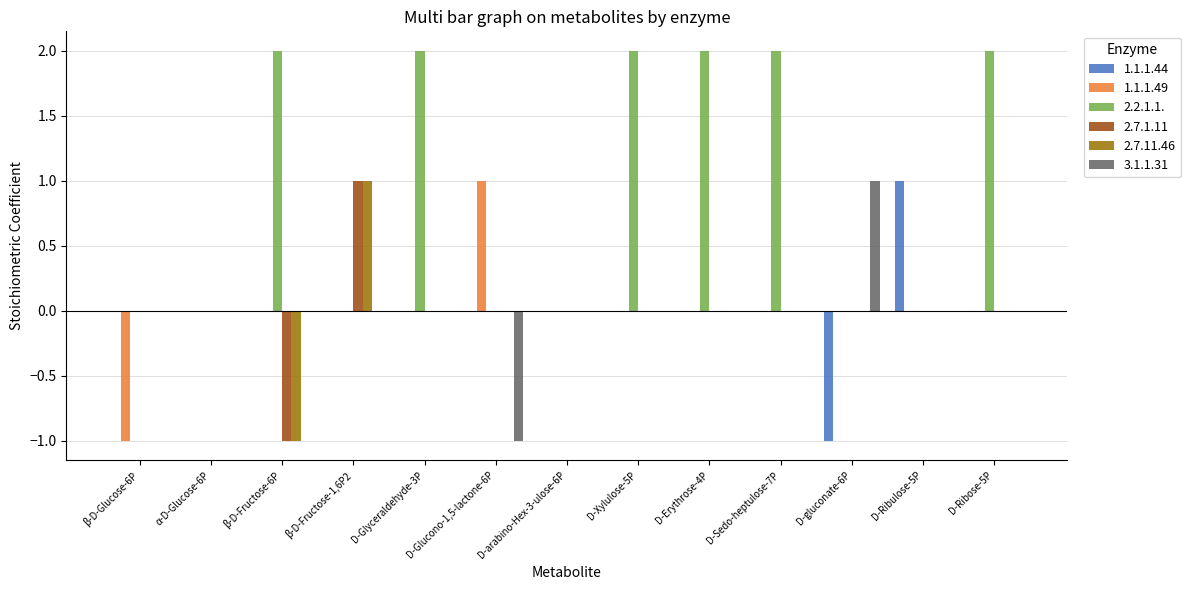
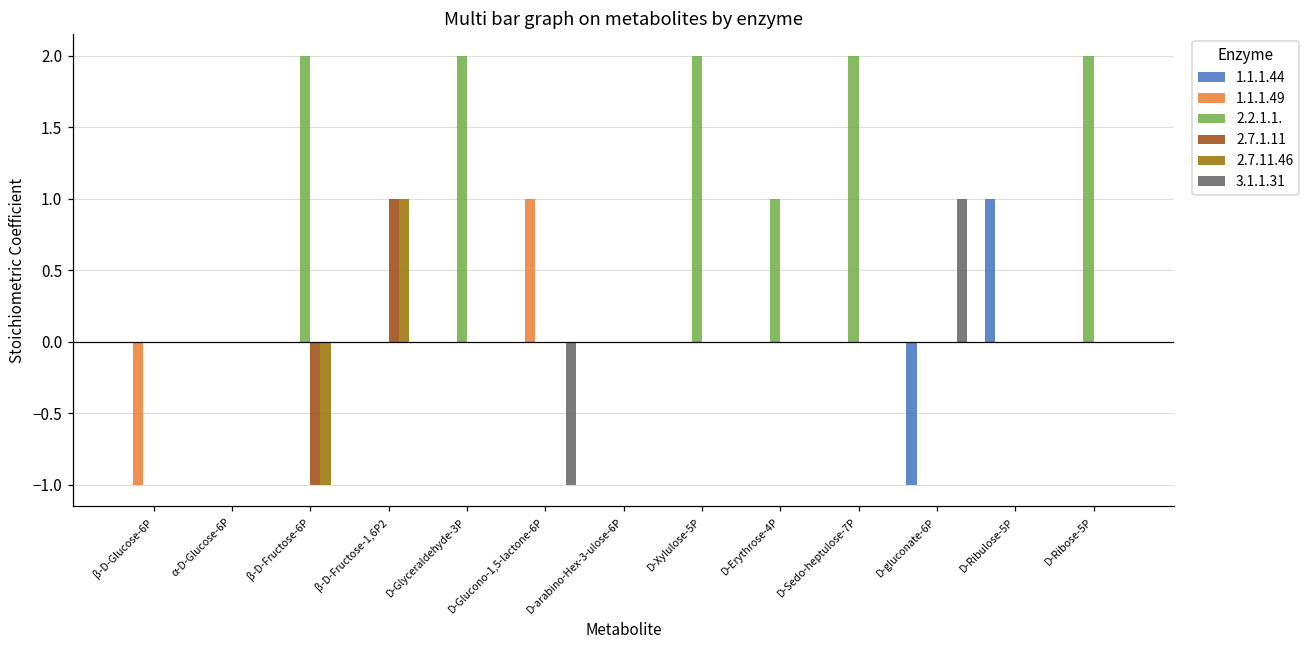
2.2.1.1., D-Erythrose-4P: 2 -> 1
